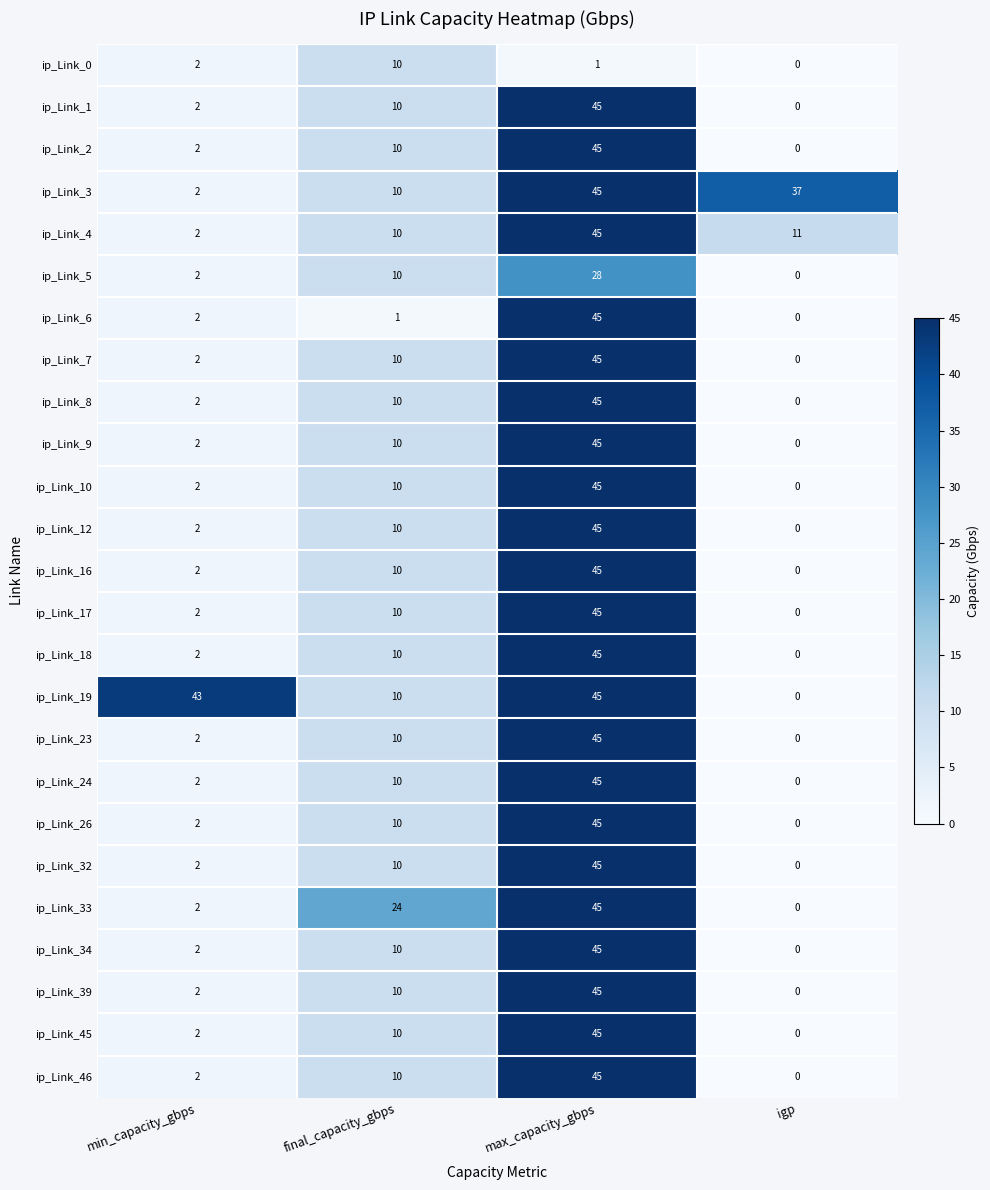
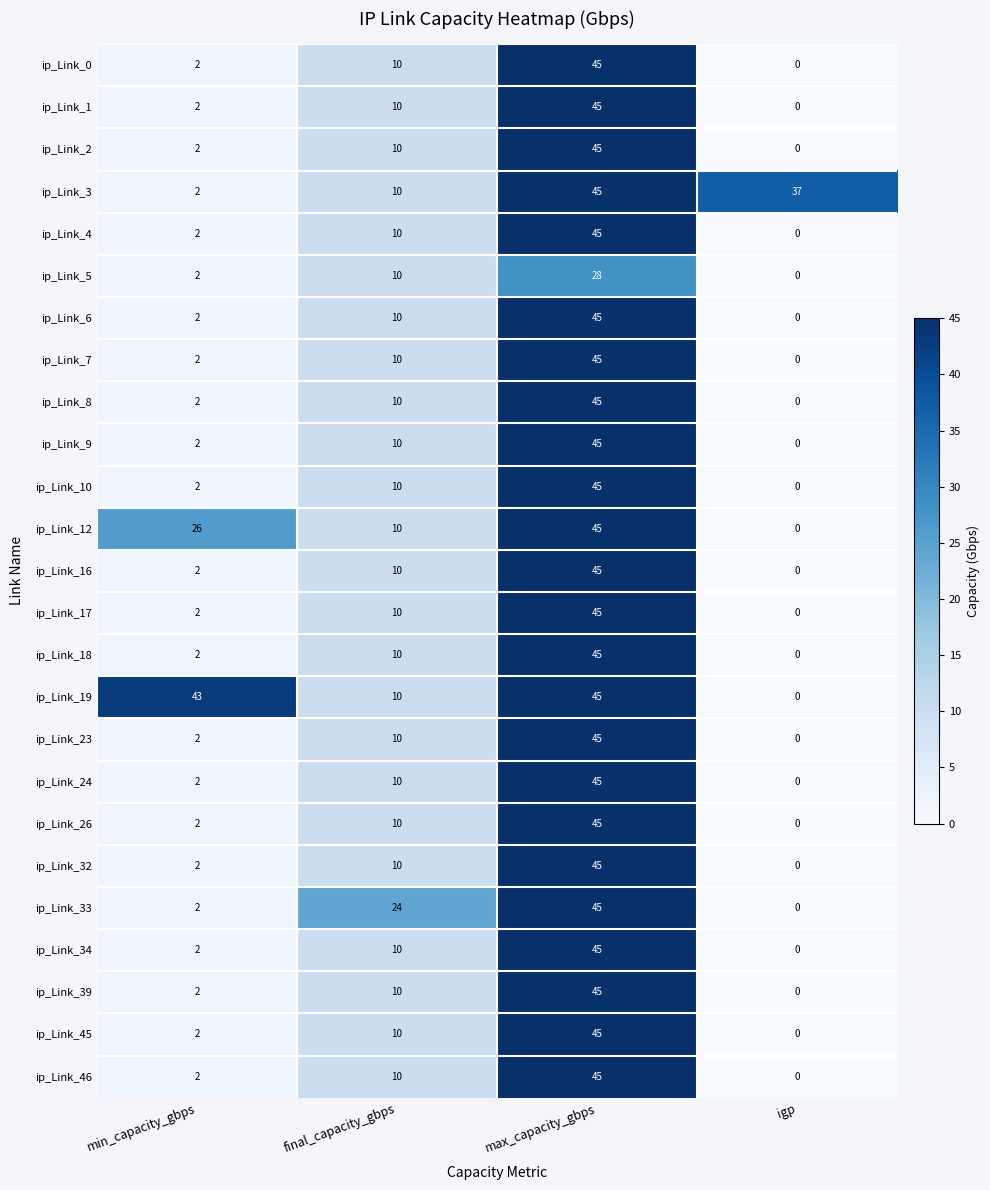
ip_Link_0, max_capacity_gbps: 1 -> 45
ip_Link_4, igp: 11 -> 0
ip_Link_6, final_capacity_gbps: 1 -> 10
ip_Link_12, min_capacity_gbps: 2 -> 26
